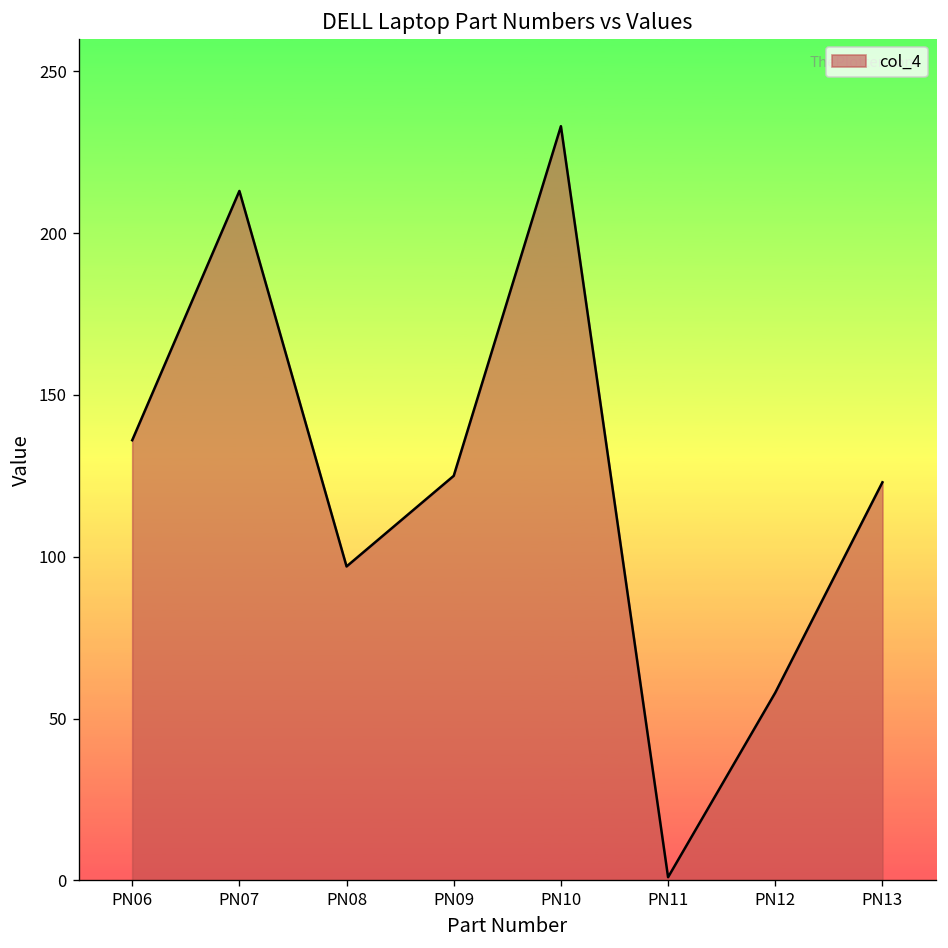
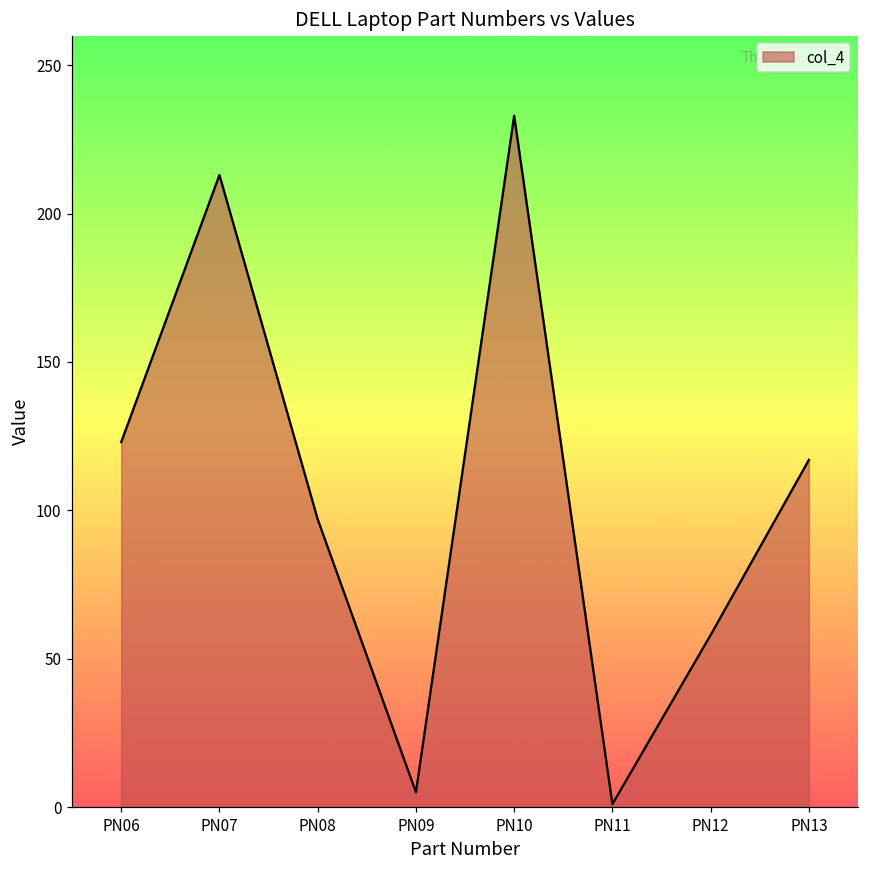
PN06: 136 -> 123
PN09: 125 -> 5
PN13: 123 -> 117
